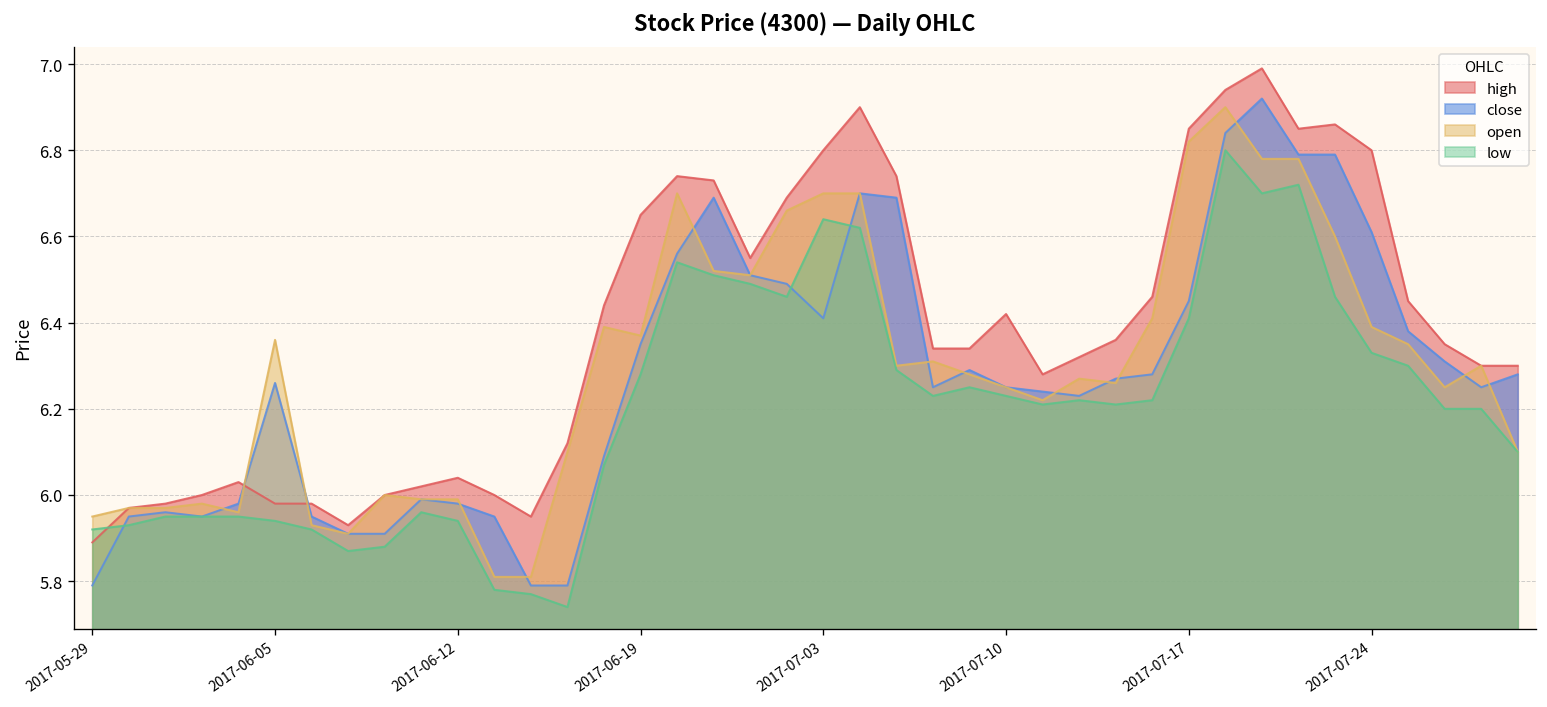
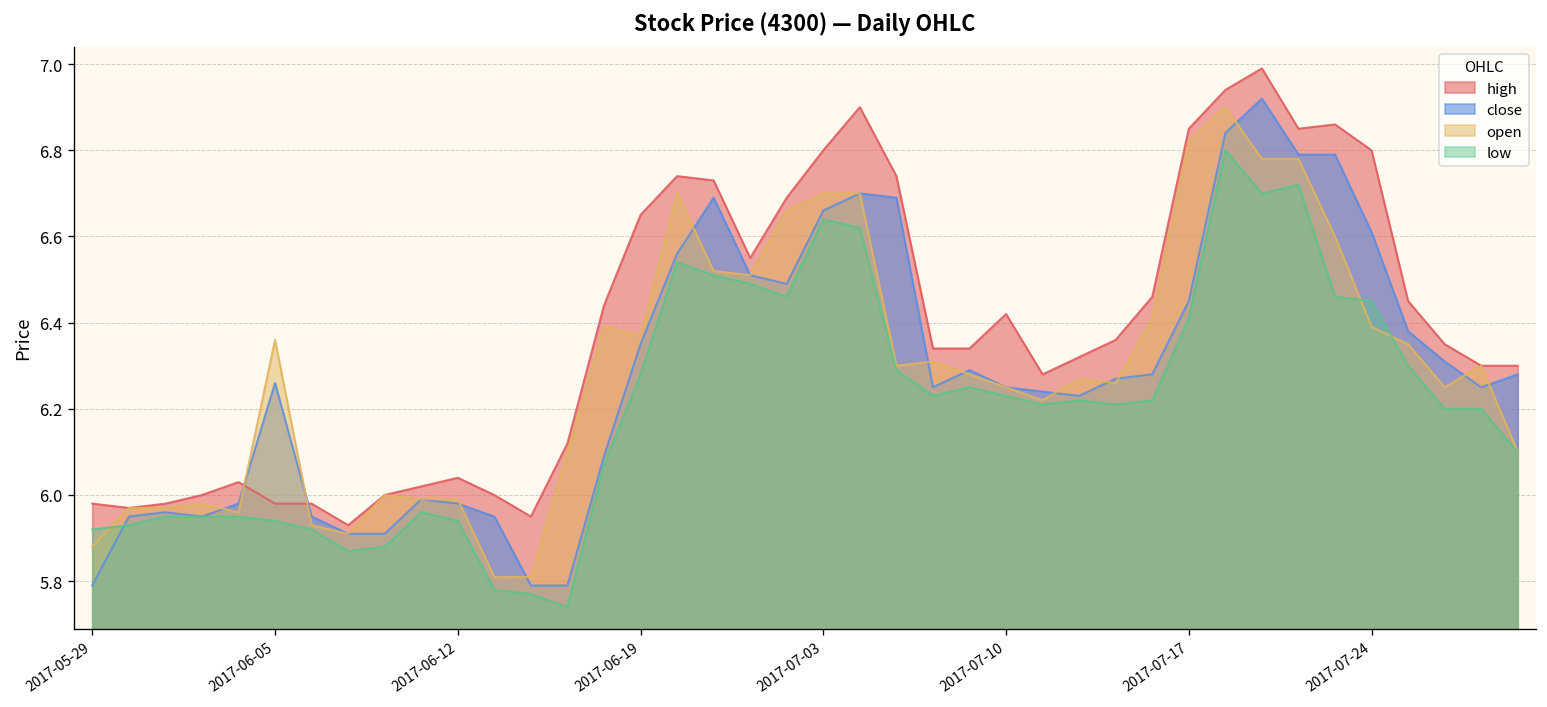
high, 2017-05-29: 5.89 -> 5.98
open, 2017-05-29: 5.95 -> 5.88
close, 2017-07-03: 6.41 -> 6.66
low, 2017-07-24: 6.33 -> 6.45
